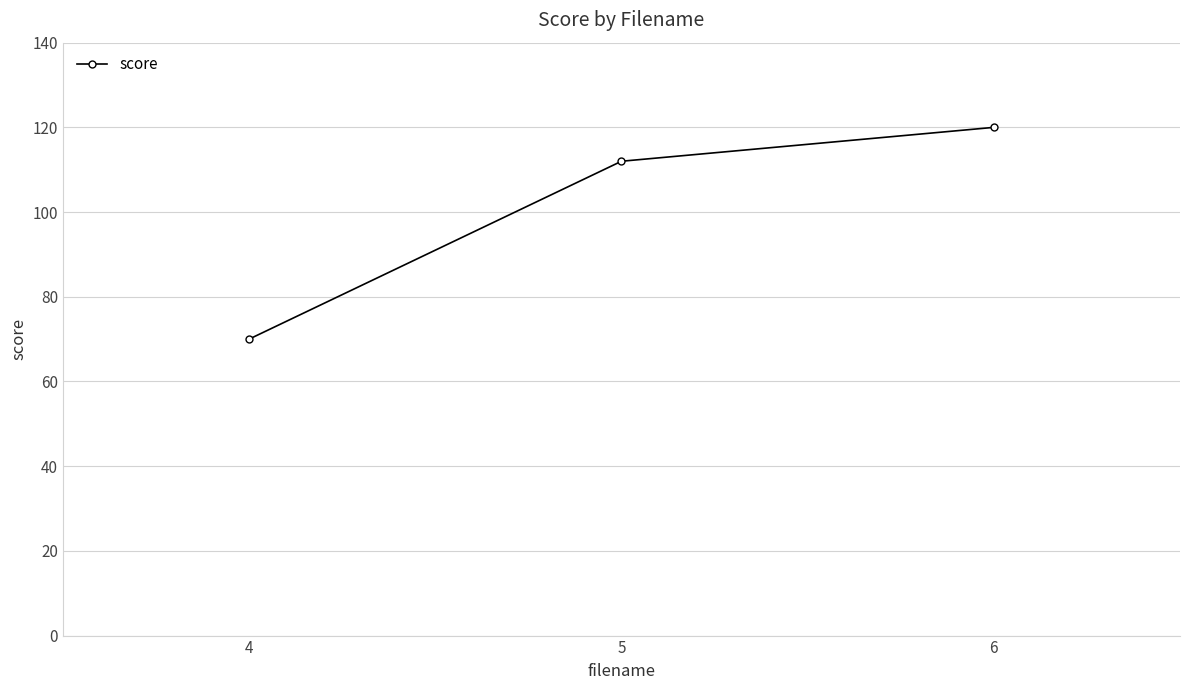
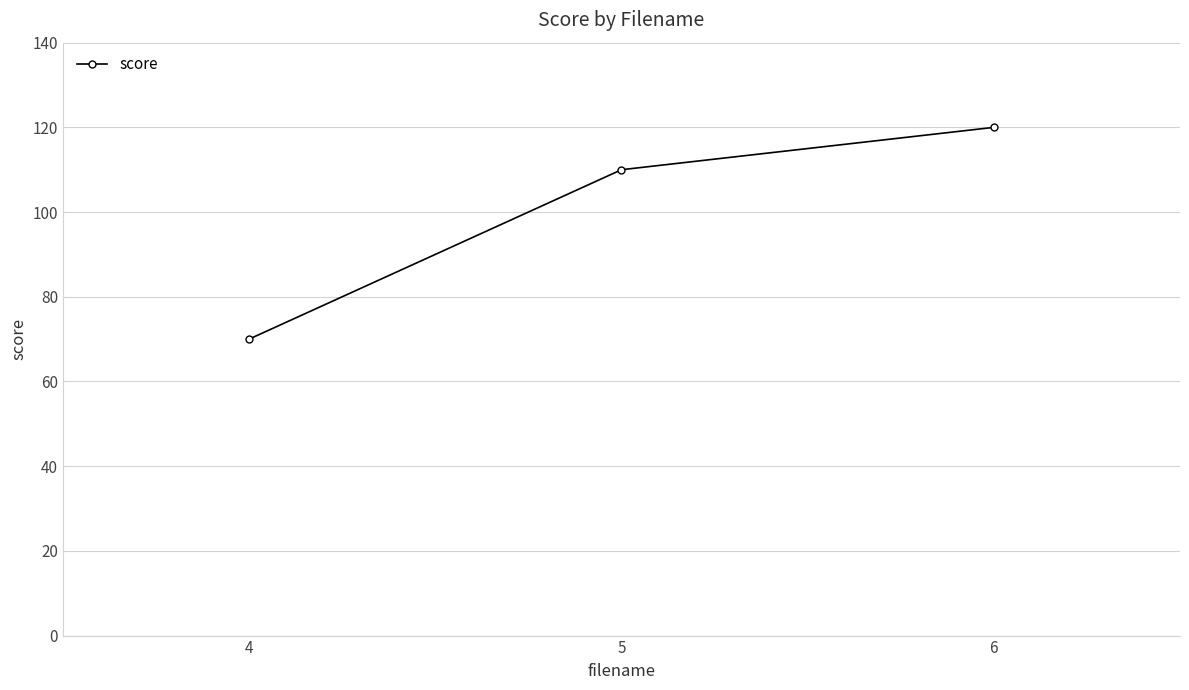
5: 112 -> 110
